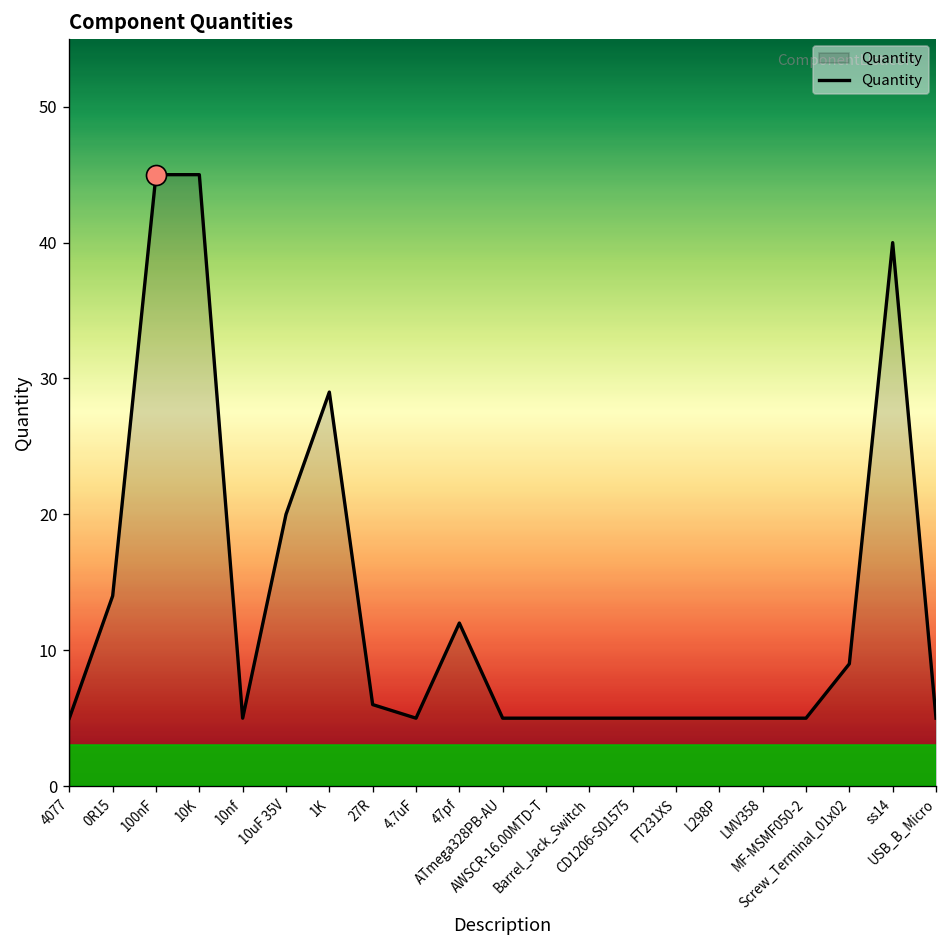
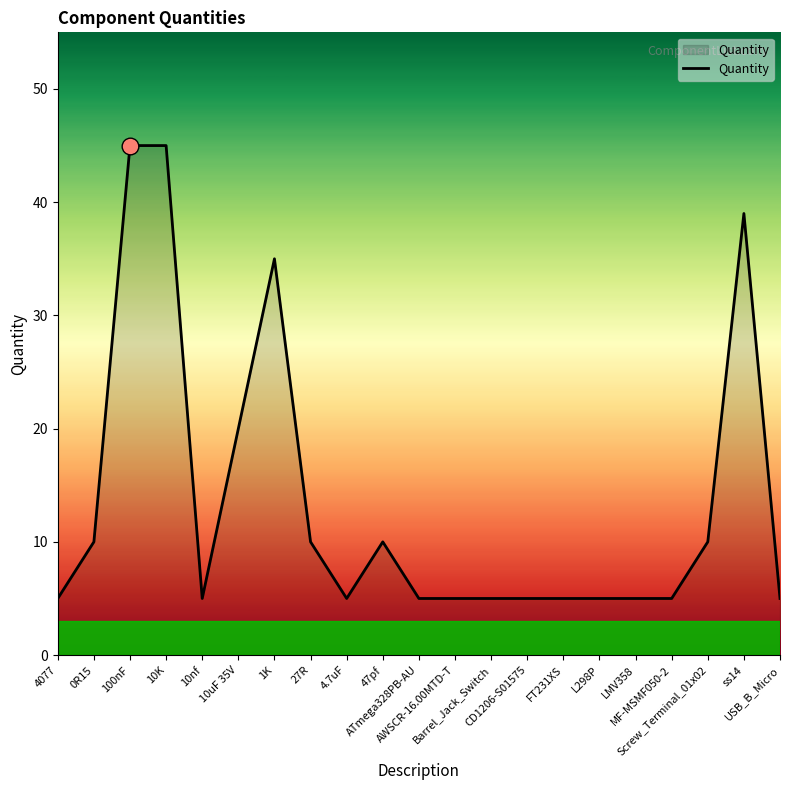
Quantity, 0R15: 14 -> 10
Quantity, 1K: 29 -> 35
Quantity, 27R: 6 -> 10
Quantity, 47pf: 12 -> 10
Quantity, Screw_Terminal_01x02: 9 -> 10
Quantity, ss14: 40 -> 39
